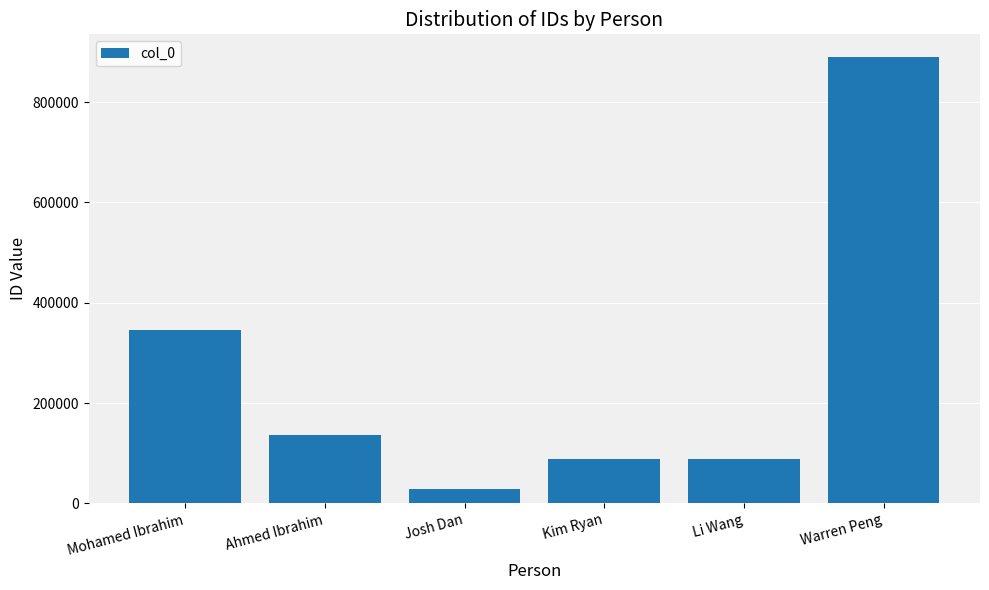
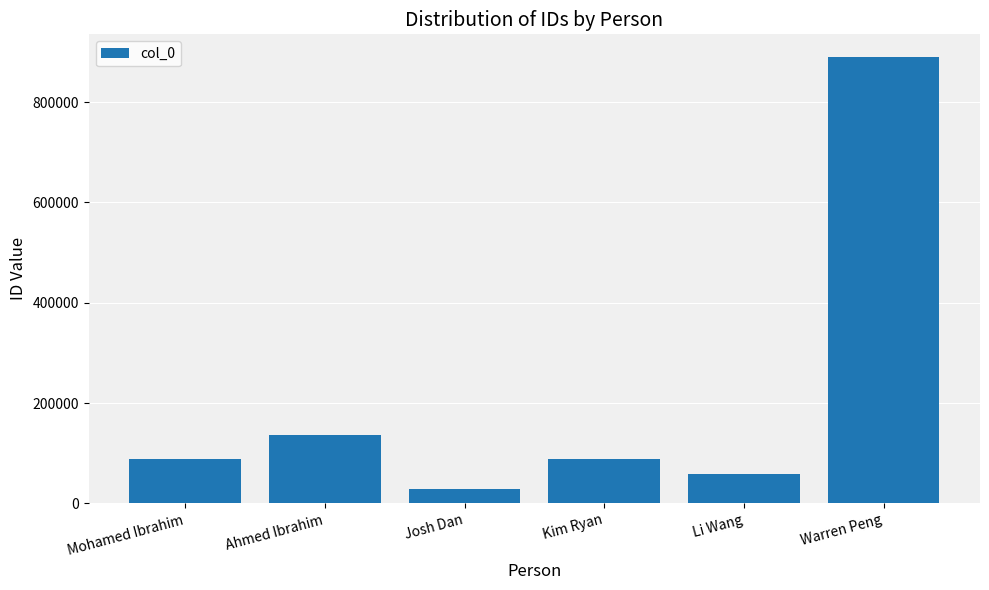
Mohamed Ibrahim: 350000 -> 90000
Li Wang: 90000 -> 60000
